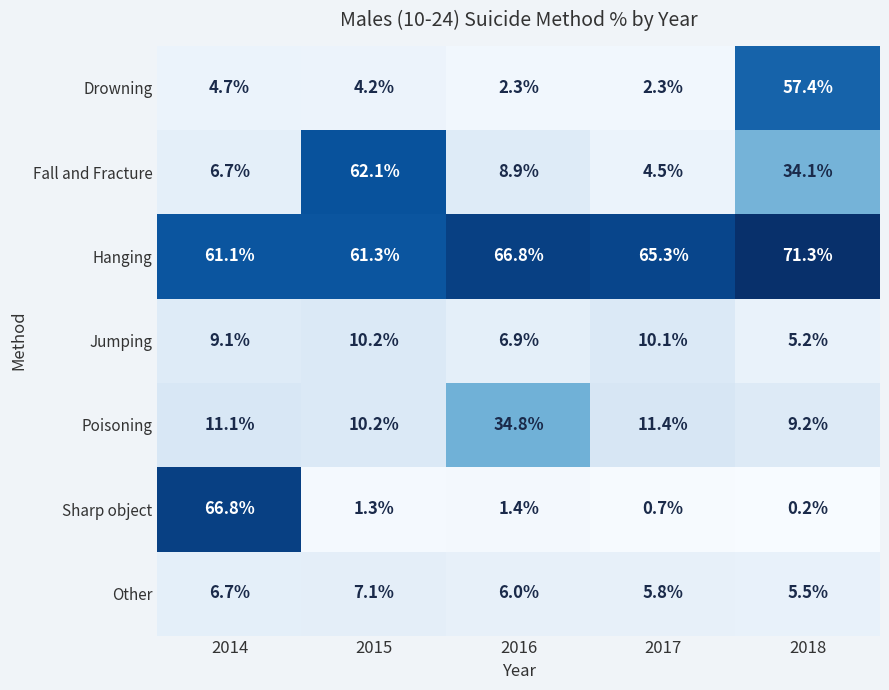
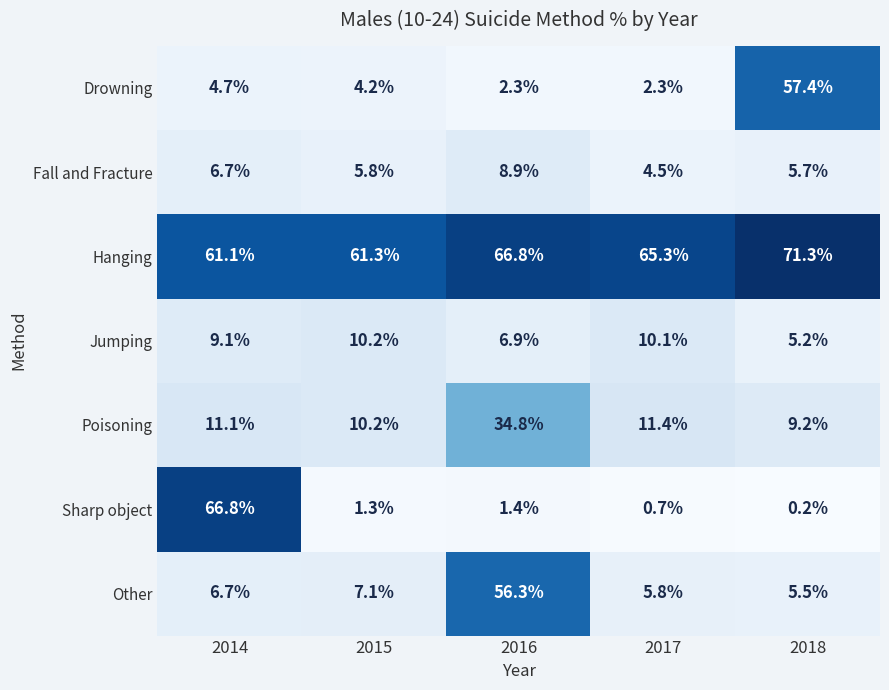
Fall and Fracture, 2015: 62.1% -> 5.8%
Fall and Fracture, 2018: 34.1% -> 5.7%
Other, 2016: 6.0% -> 56.3%
